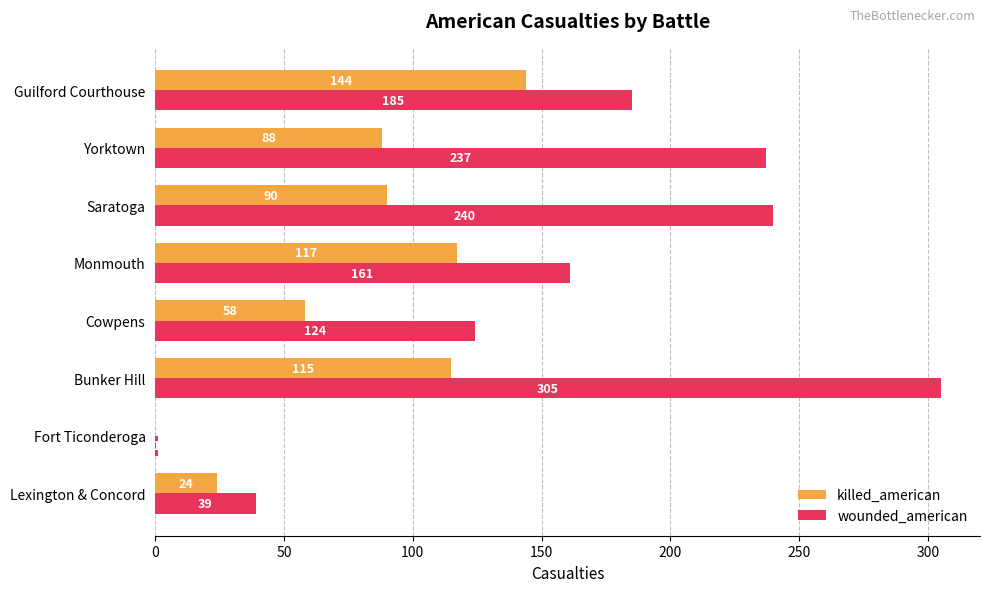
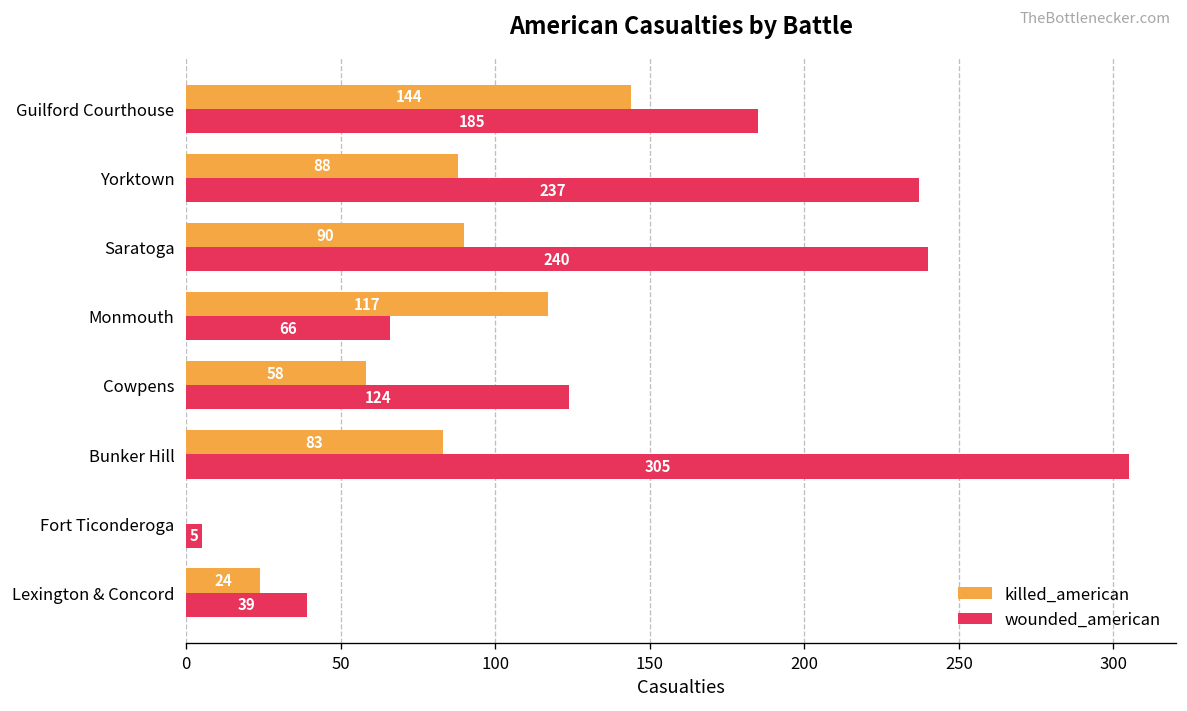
wounded_american, Monmouth: 161 -> 66
killed_american, Bunker Hill: 115 -> 83
wounded_american, Fort Ticonderoga: 1 -> 5
